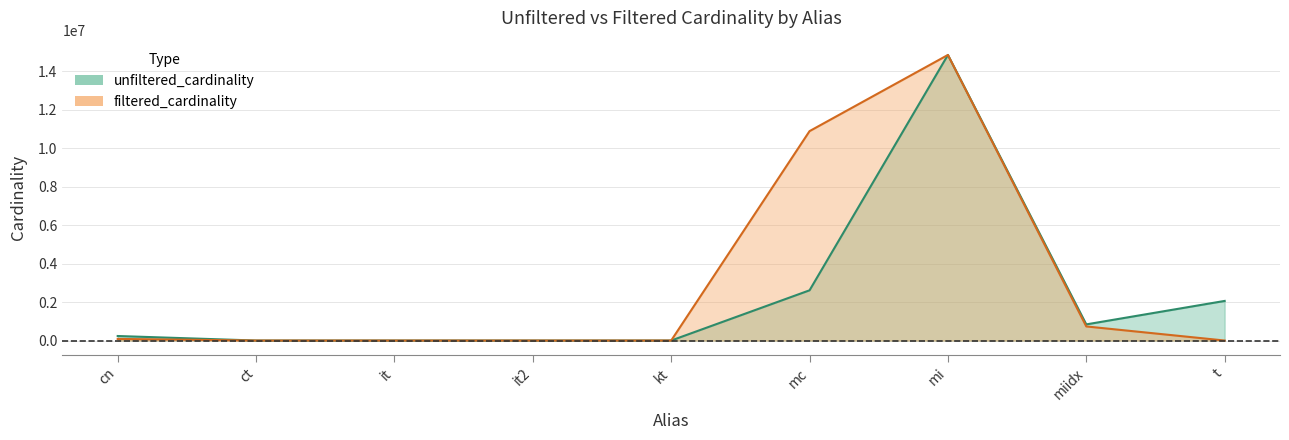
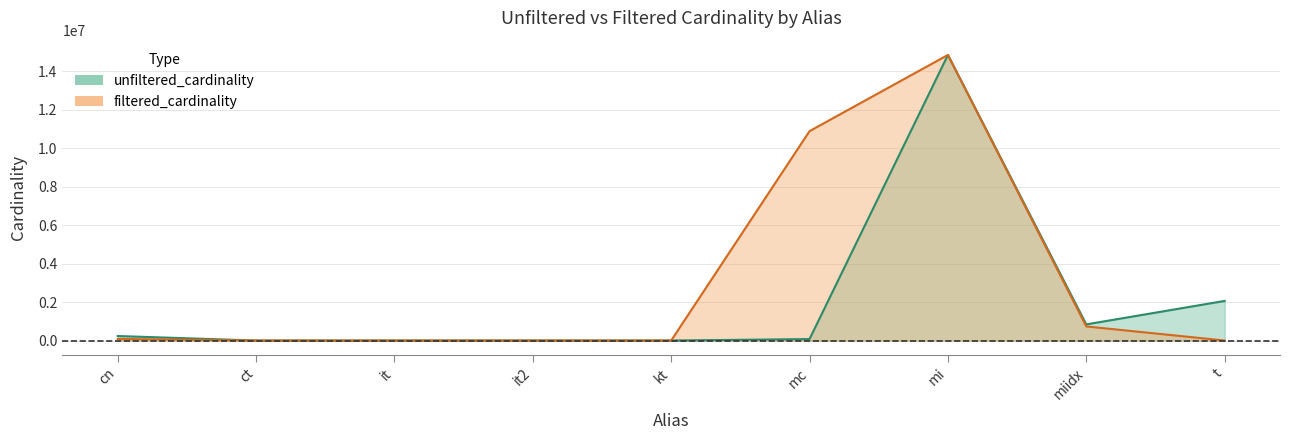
unfiltered_cardinality, mc: 2600000 -> 100000
